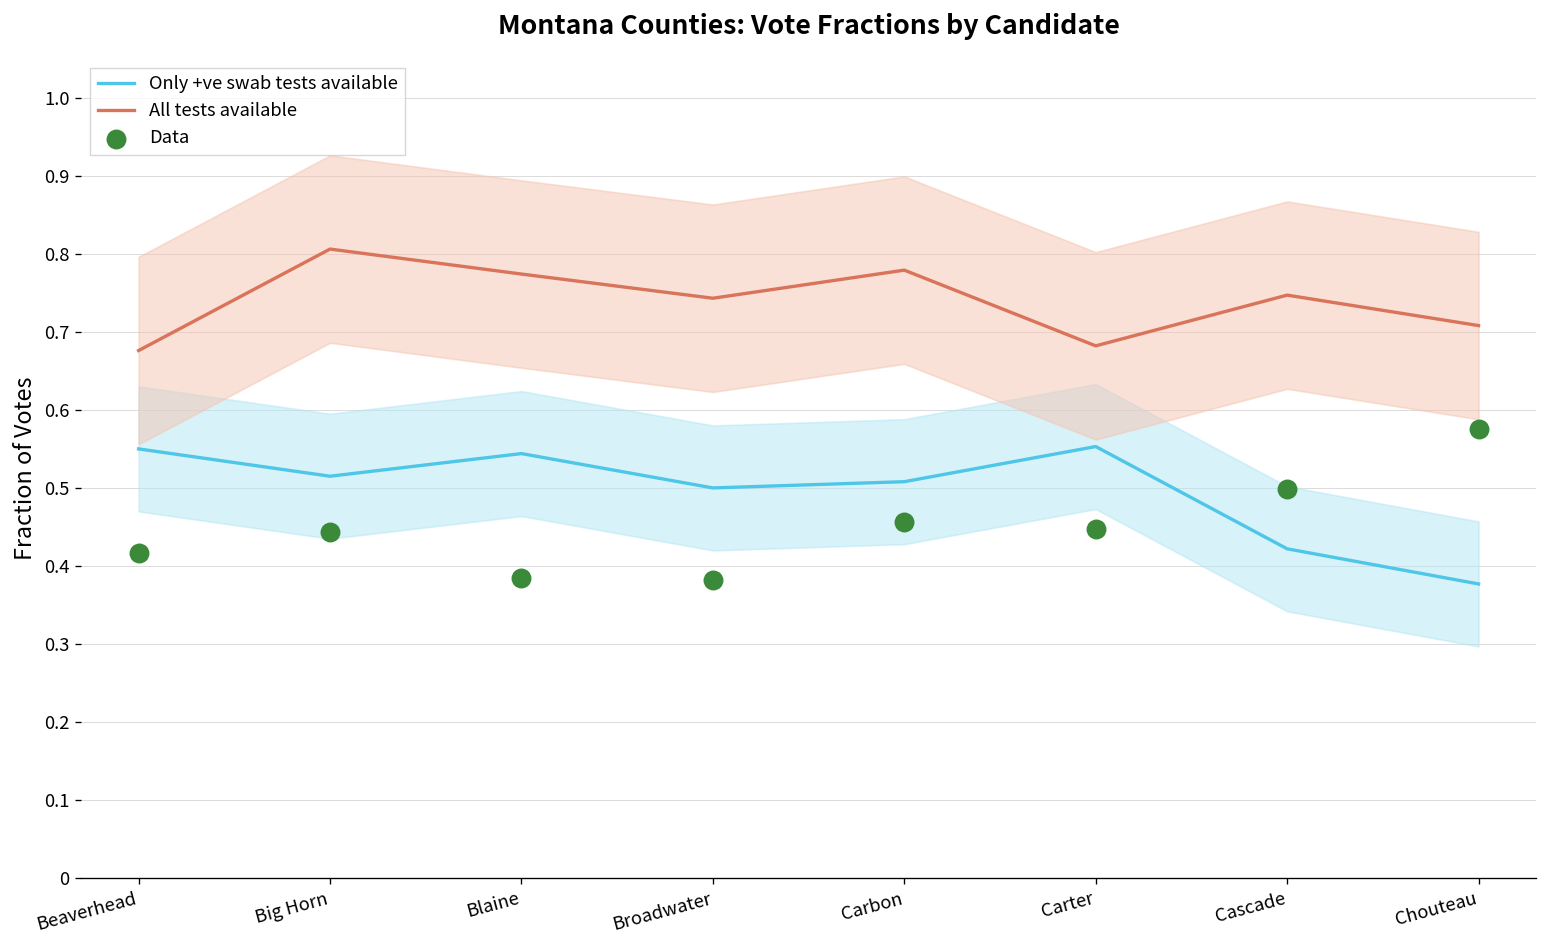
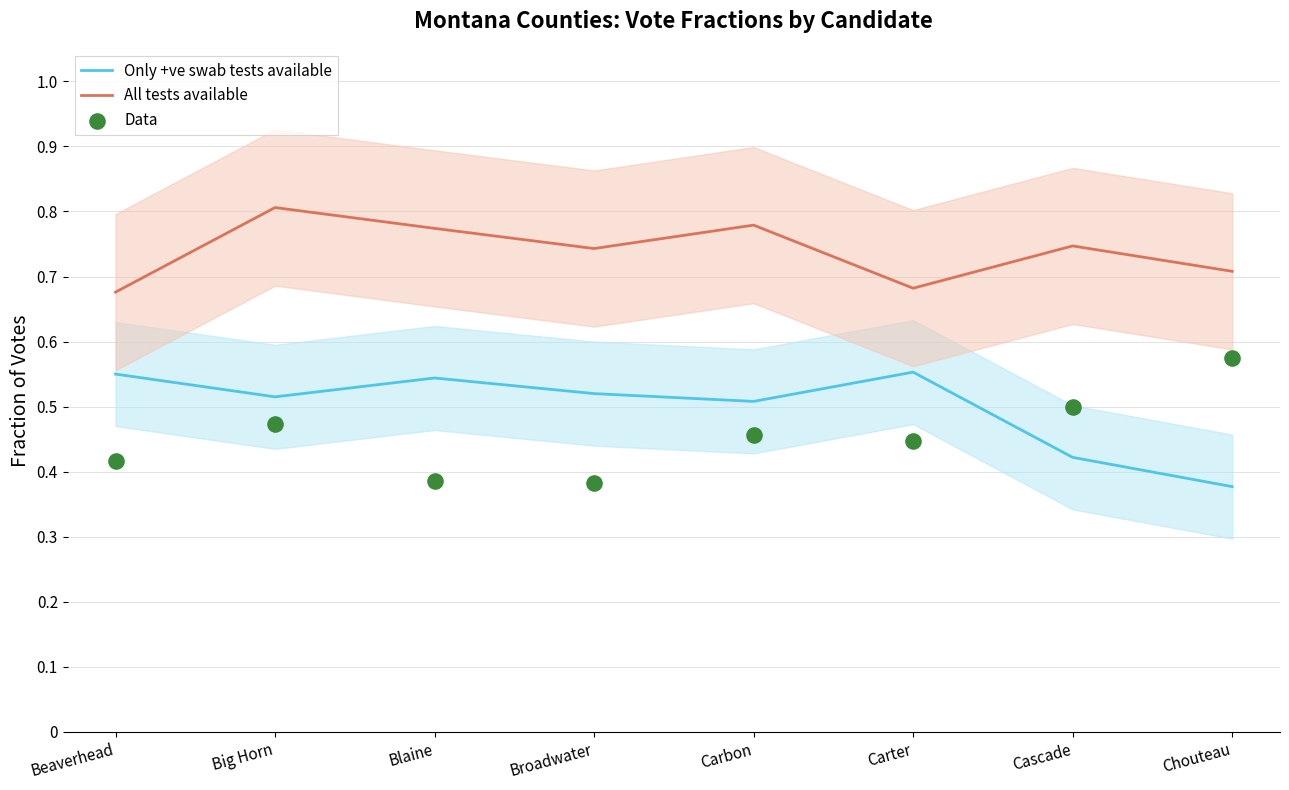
Data, Big Horn: 0.44 -> 0.47
Only +ve swab tests available, Broadwater: 0.50 -> 0.52
